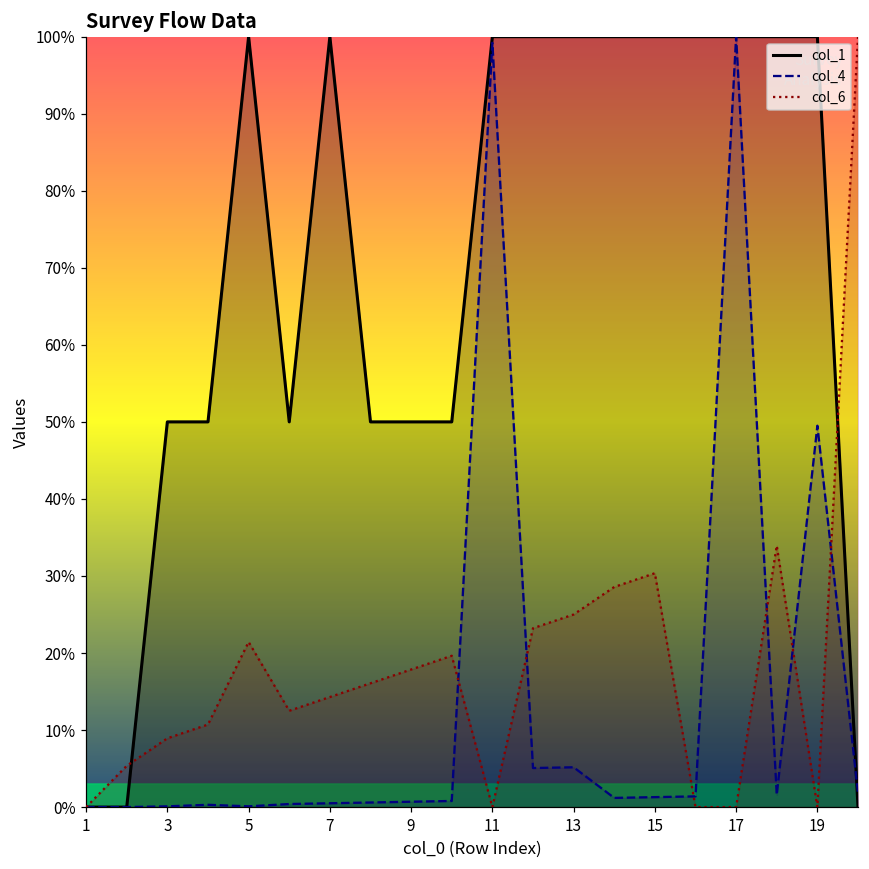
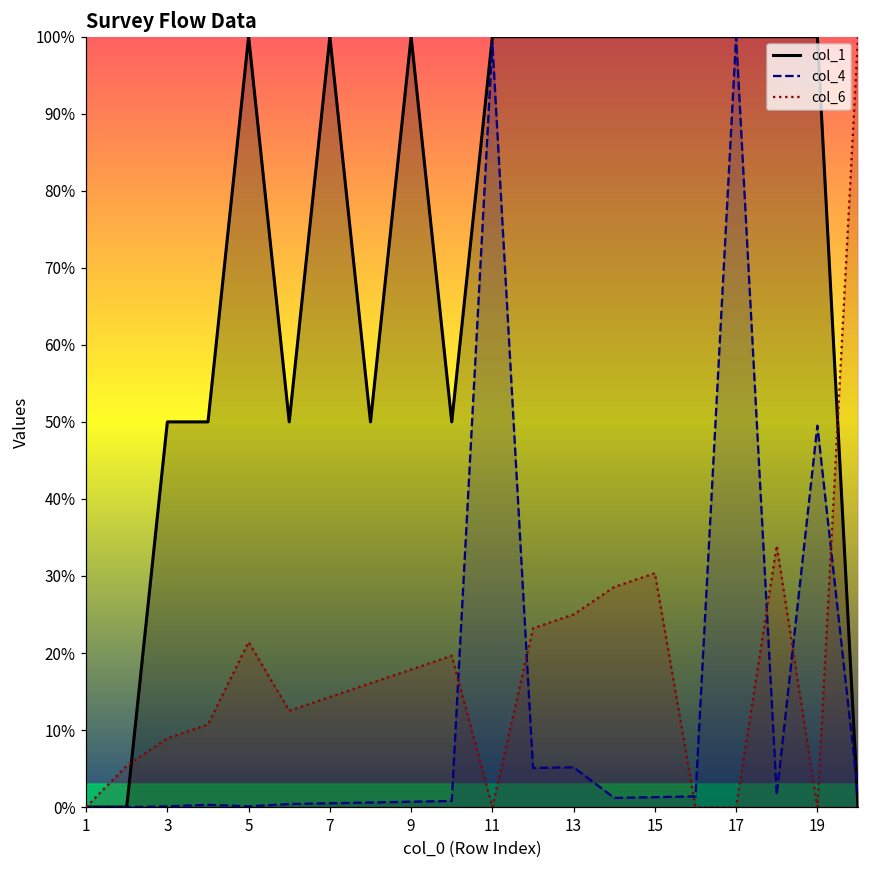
col_1, 9: 50% -> 100%
